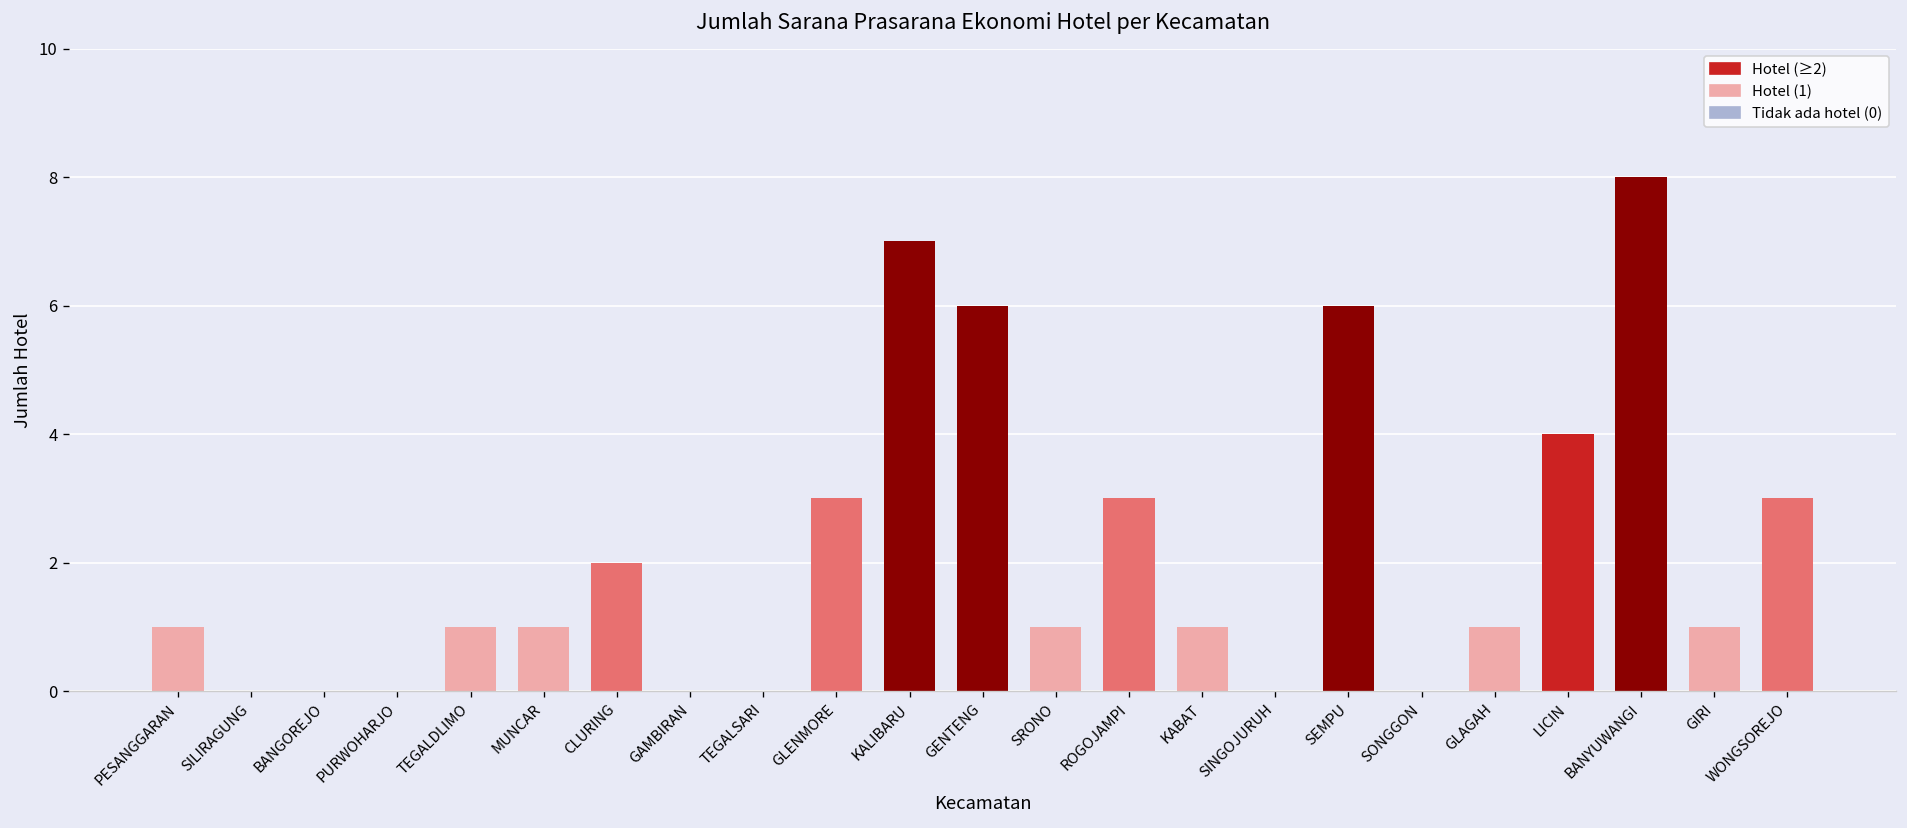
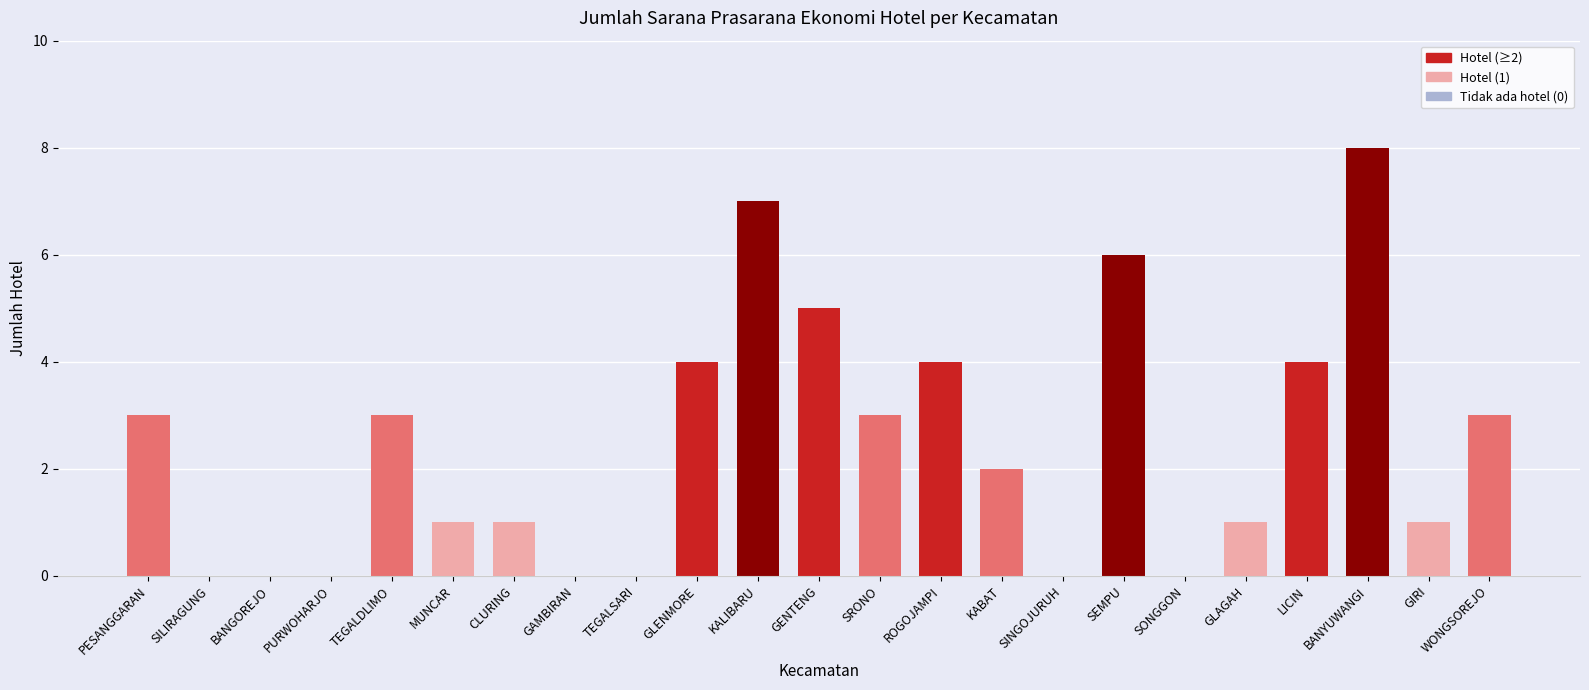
PESANGGARAN: 1 -> 3
TEGALDLIMO: 1 -> 3
CLURING: 2 -> 1
GLENMORE: 3 -> 4
GENTENG: 6 -> 5
SRONO: 1 -> 3
ROGOJAMPI: 3 -> 4
KABAT: 1 -> 2
